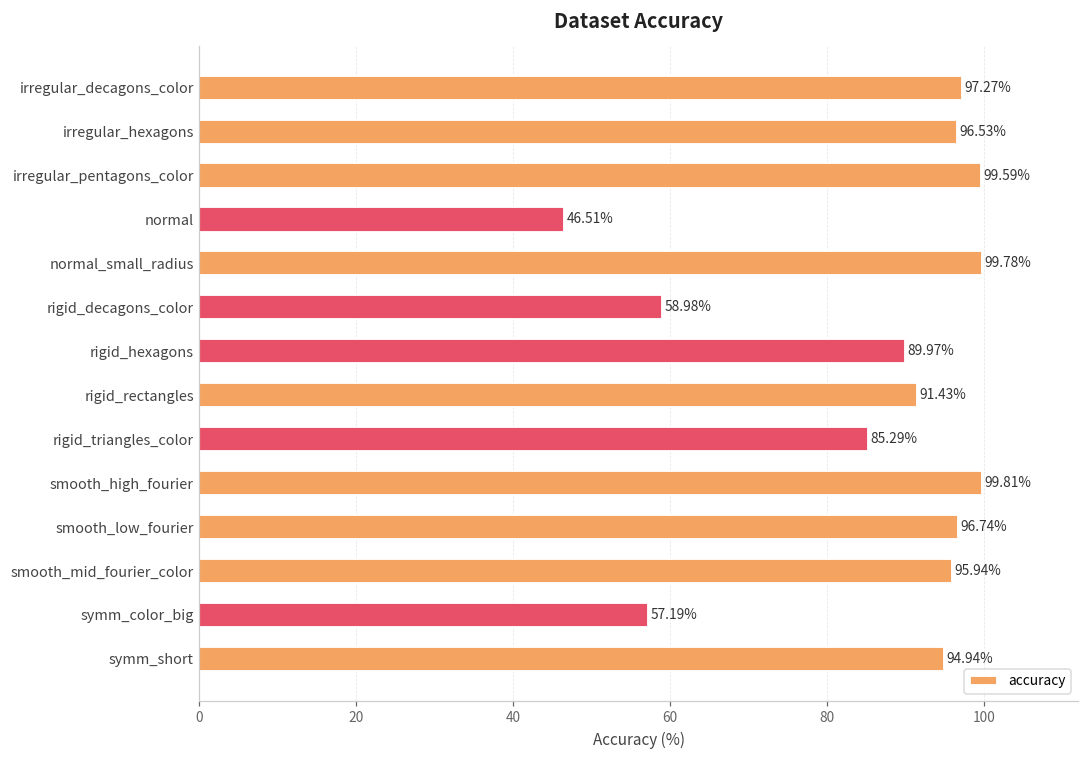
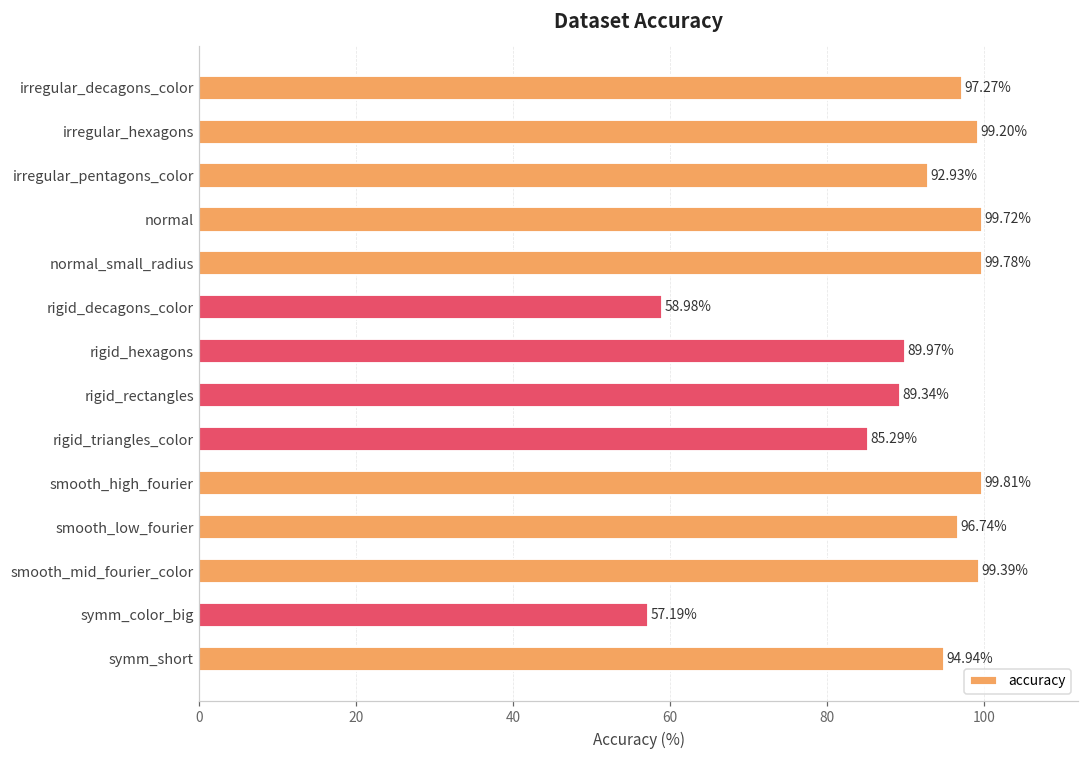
irregular_hexagons: 96.53% -> 99.20%
irregular_pentagons_color: 99.59% -> 92.93%
normal: 46.51% -> 99.72%
rigid_rectangles: 91.43% -> 89.34%
smooth_mid_fourier_color: 95.94% -> 99.39%
